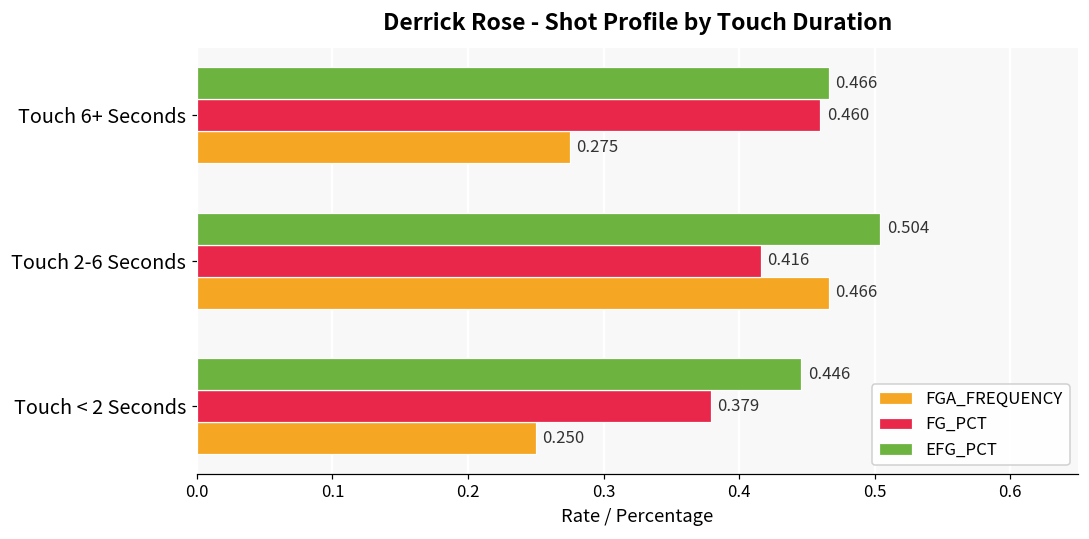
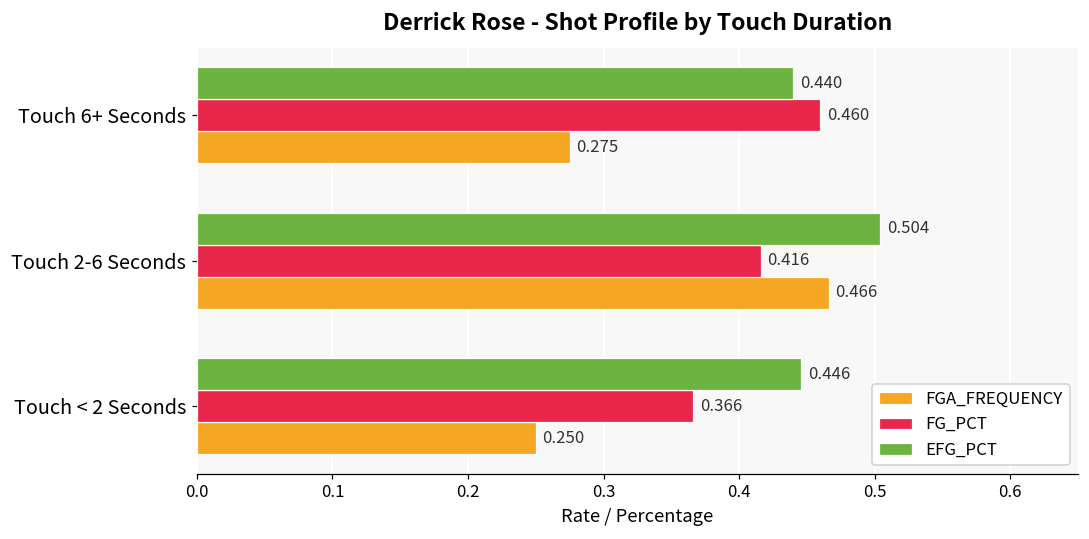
EFG_PCT, Touch 6+ Seconds: 0.466 -> 0.440
FG_PCT, Touch < 2 Seconds: 0.379 -> 0.366
